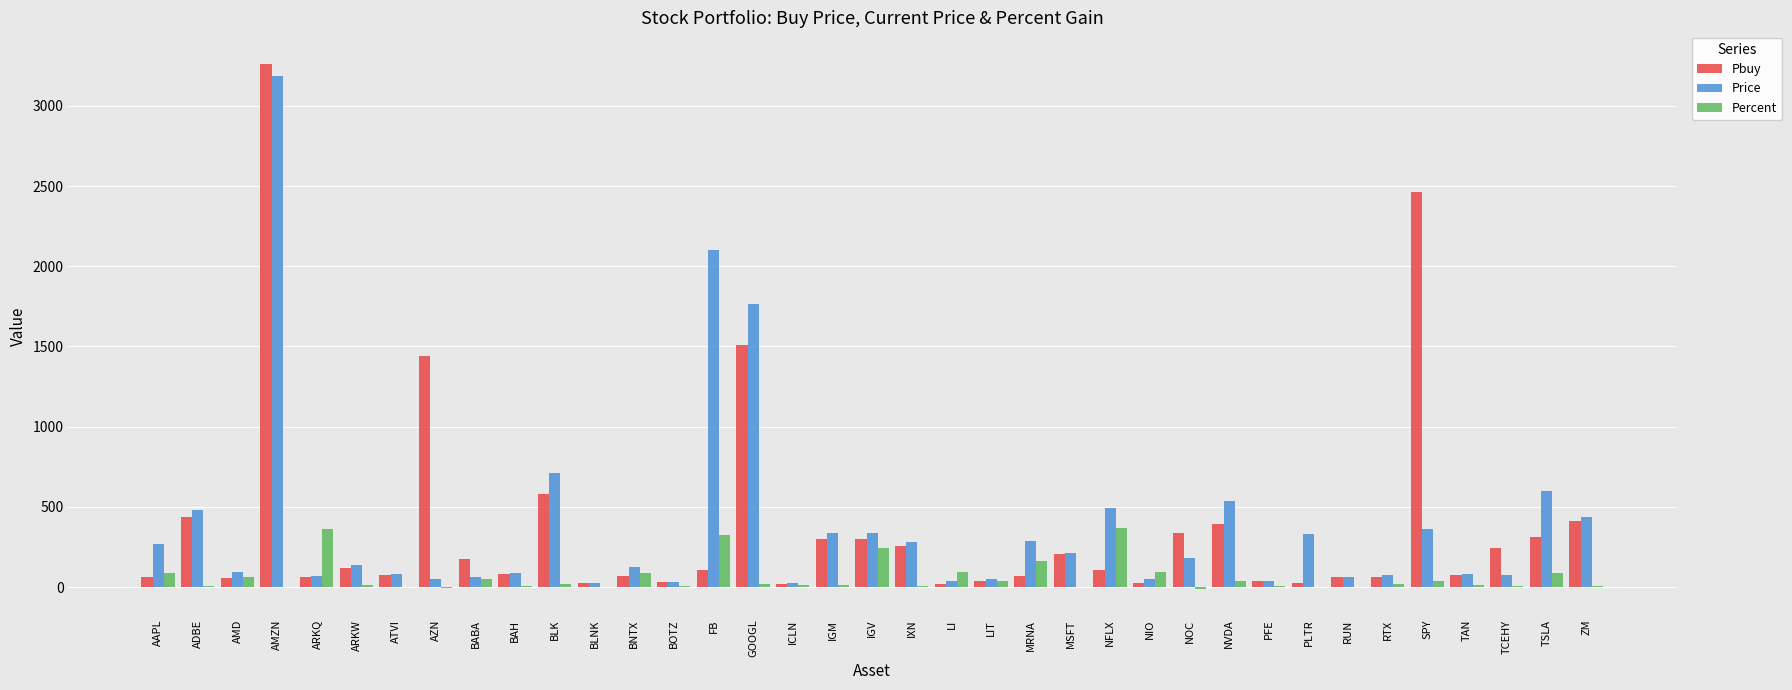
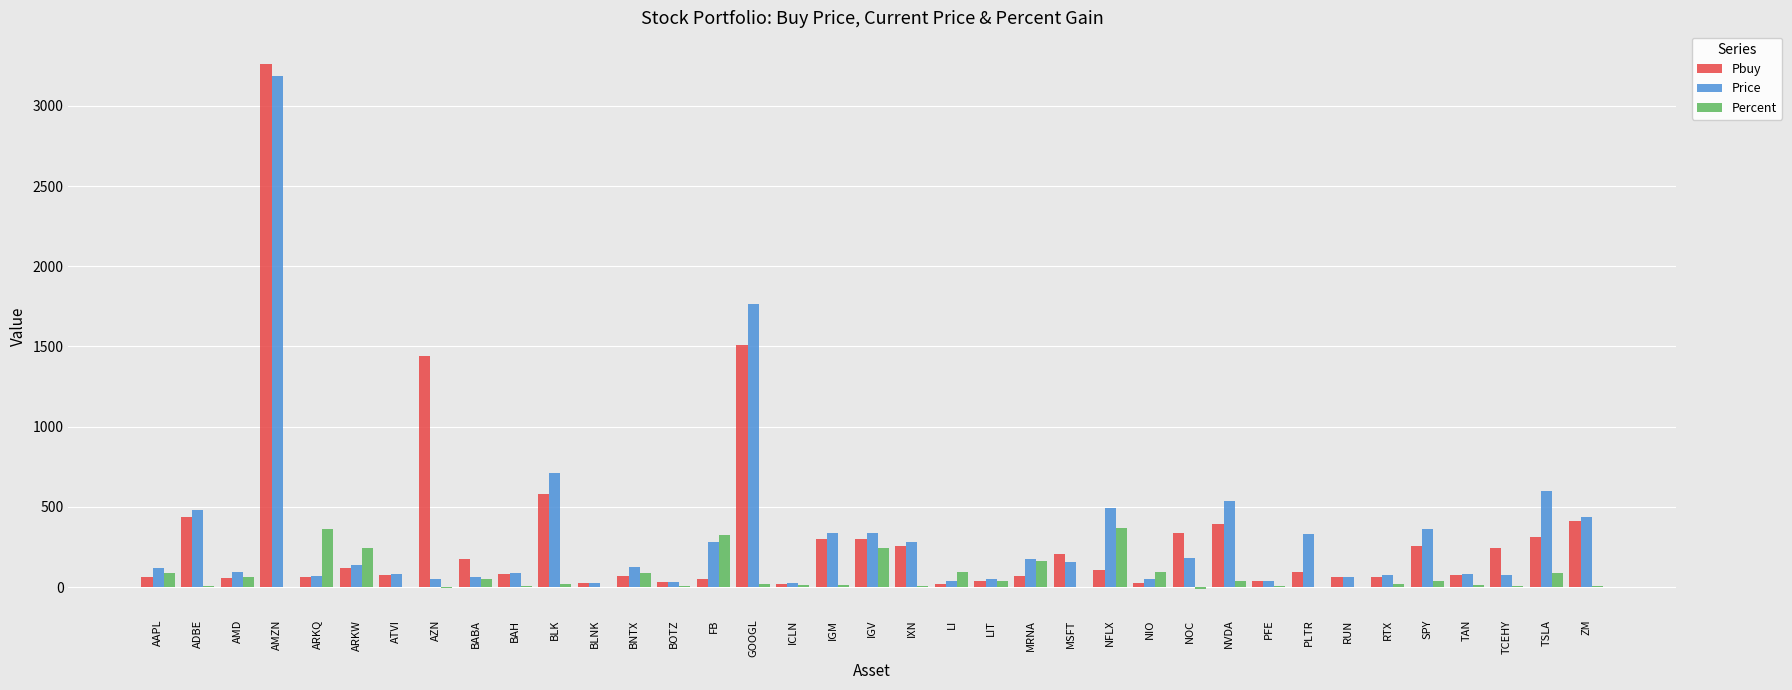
Price, AAPL: 270 -> 120
Percent, ARKW: 20 -> 250
Pbuy, FB: 110 -> 50
Price, FB: 2100 -> 280
Price, MRNA: 280 -> 180
Price, MSFT: 210 -> 160
Pbuy, PLTR: 20 -> 100
Pbuy, SPY: 2460 -> 260
